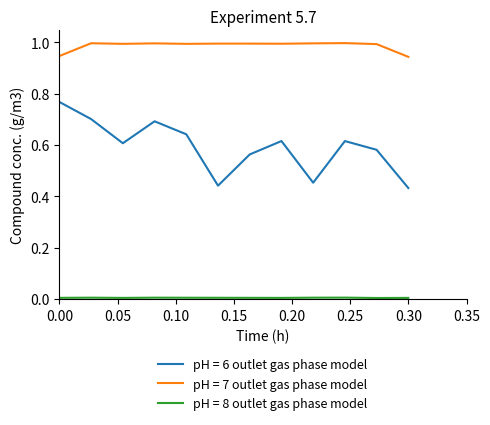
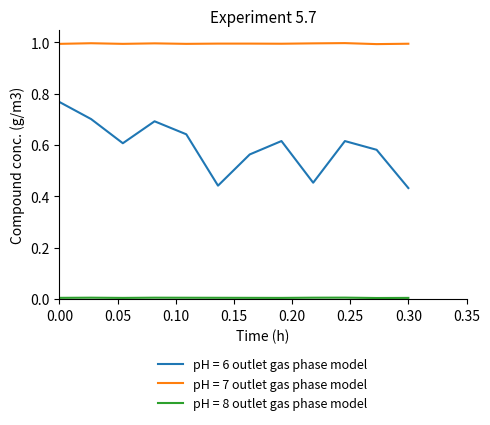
pH = 7 outlet gas phase model, 0.00: 0.95 -> 0.99
pH = 7 outlet gas phase model, 0.30: 0.94 -> 0.99
